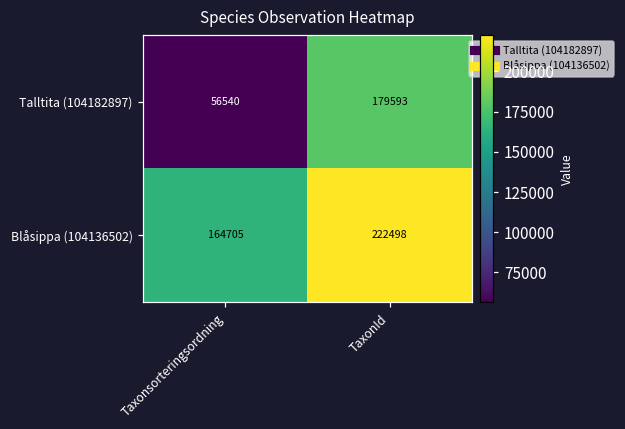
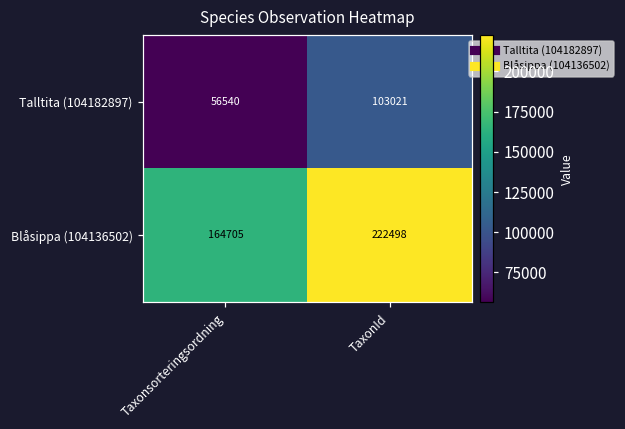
Talltita (104182897), TaxonId: 179593 -> 103021
